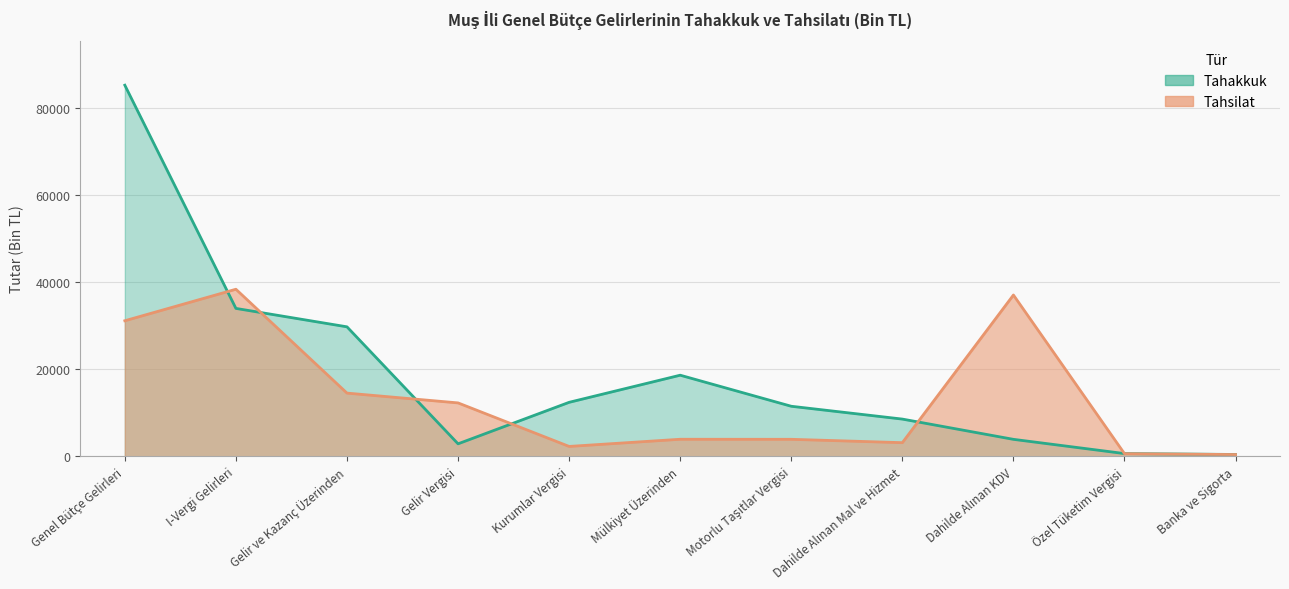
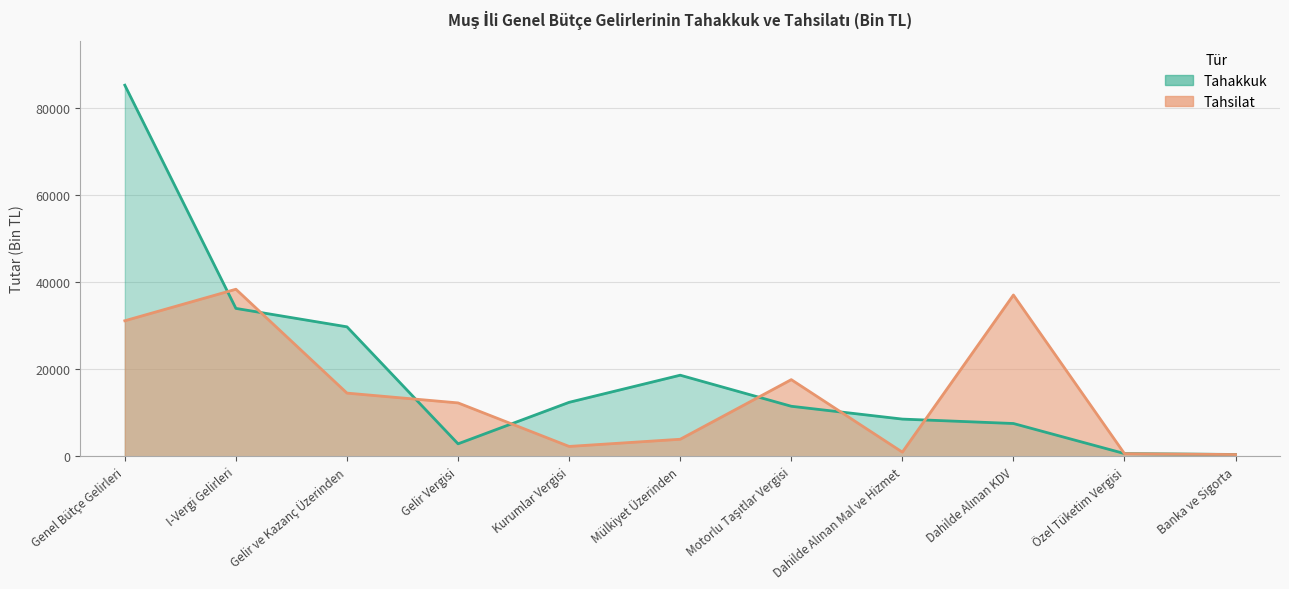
Tahsilat, Motorlu Taşıtlar Vergisi: 4000 -> 18000
Tahsilat, Dahilde Alınan Mal ve Hizmet: 3000 -> 1000
Tahakkuk, Dahilde Alınan KDV: 4000 -> 8000
